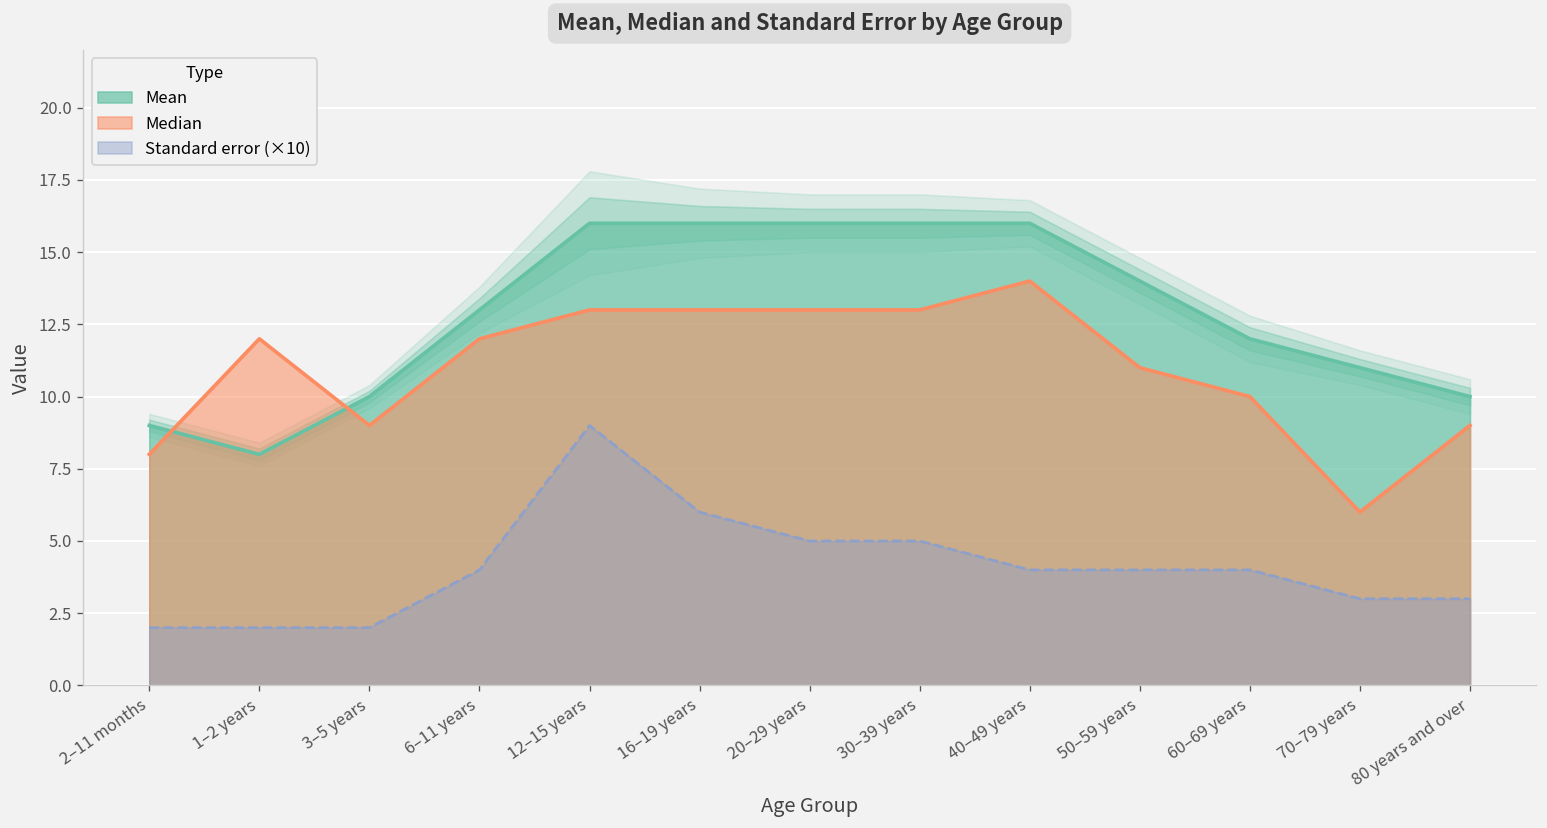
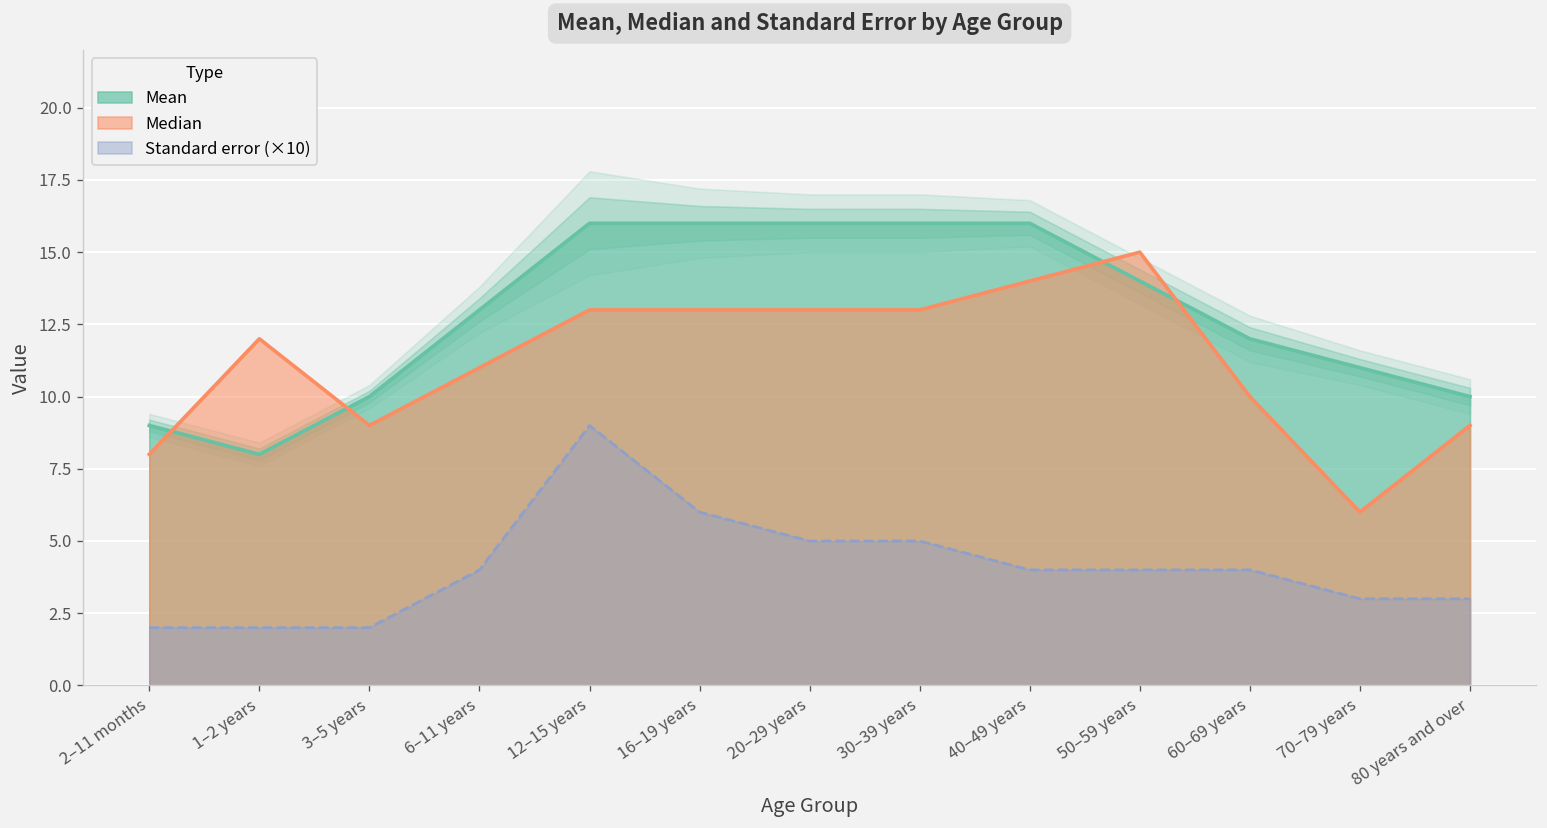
Median, 6–11 years: 12 -> 11
Median, 50–59 years: 11 -> 15
